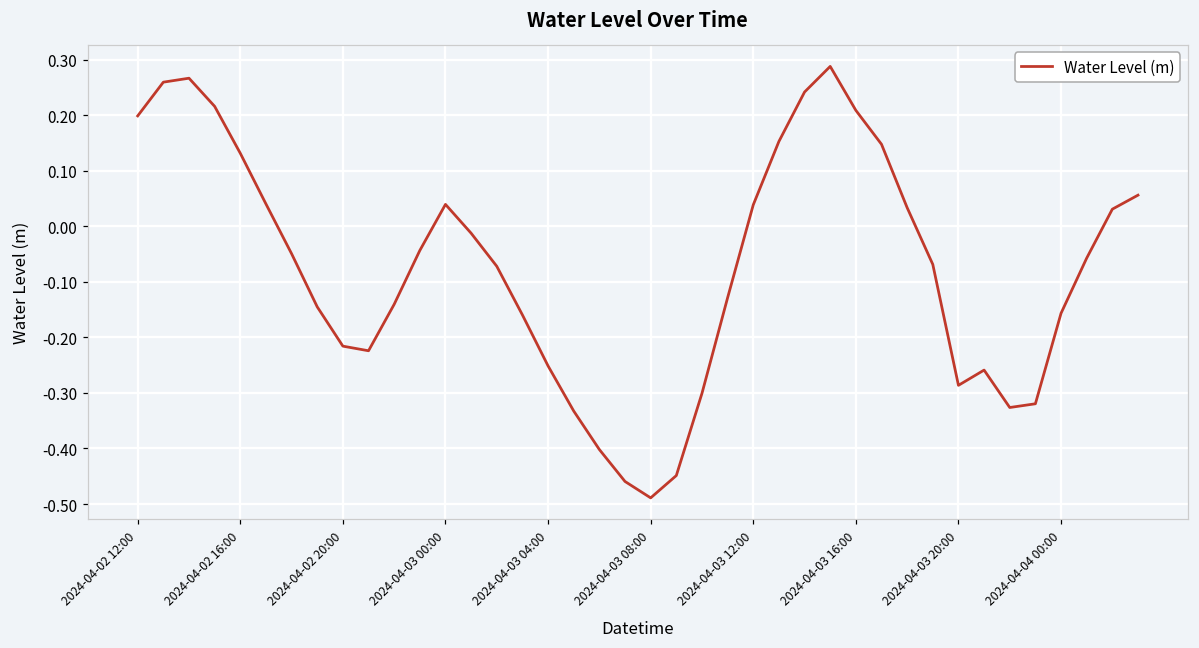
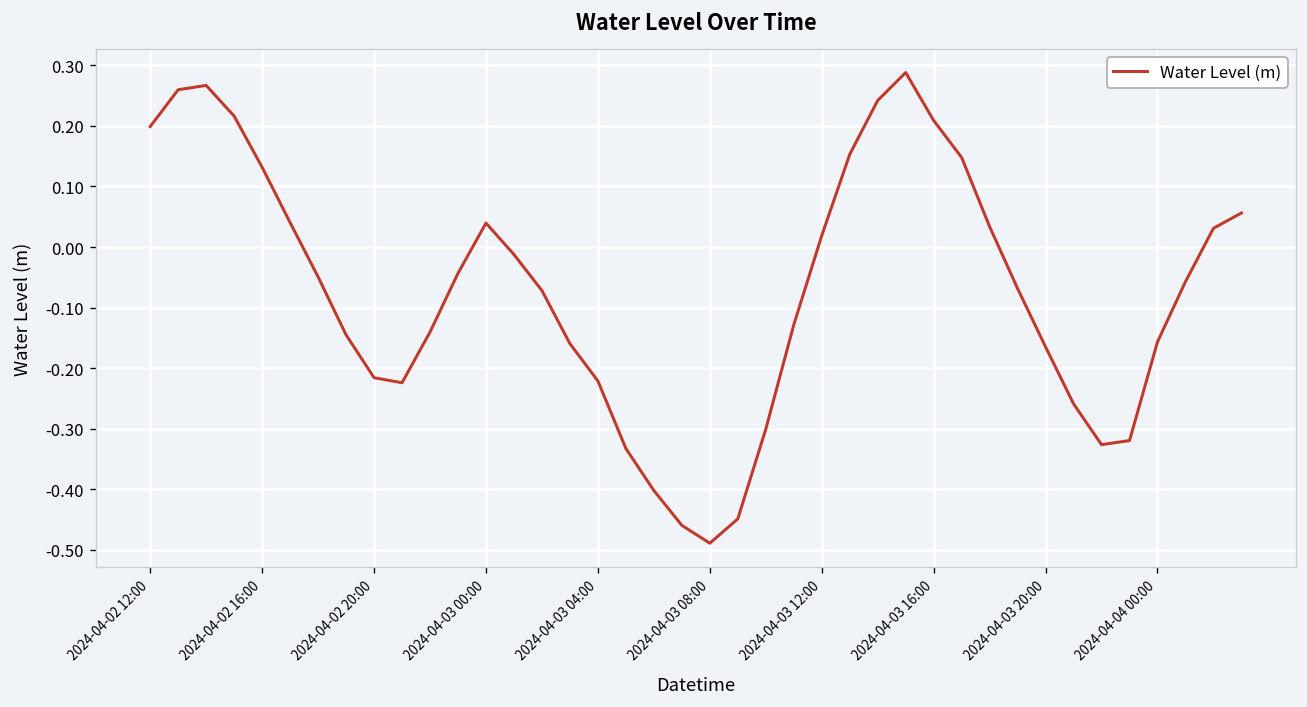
2024-04-03 04:00: -0.25 -> -0.22
2024-04-03 12:00: 0.04 -> 0.02
2024-04-03 20:00: -0.29 -> -0.16
